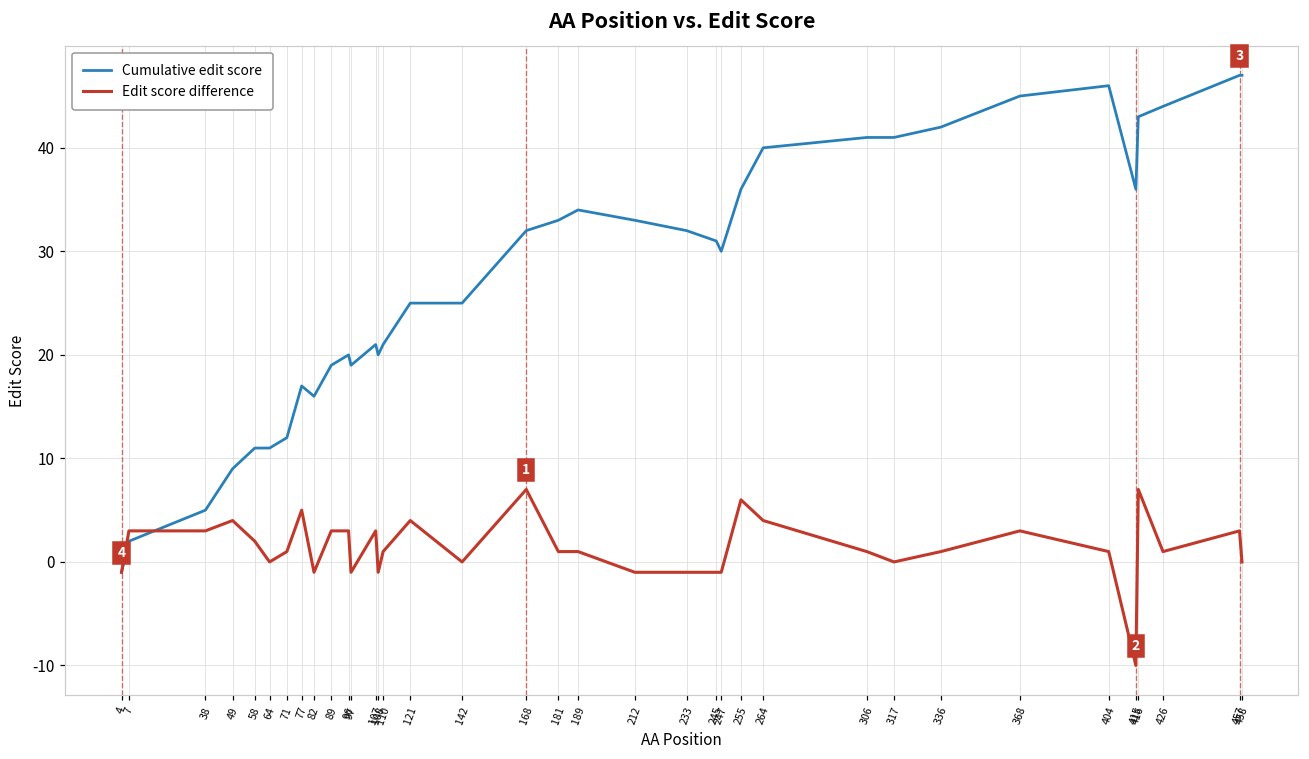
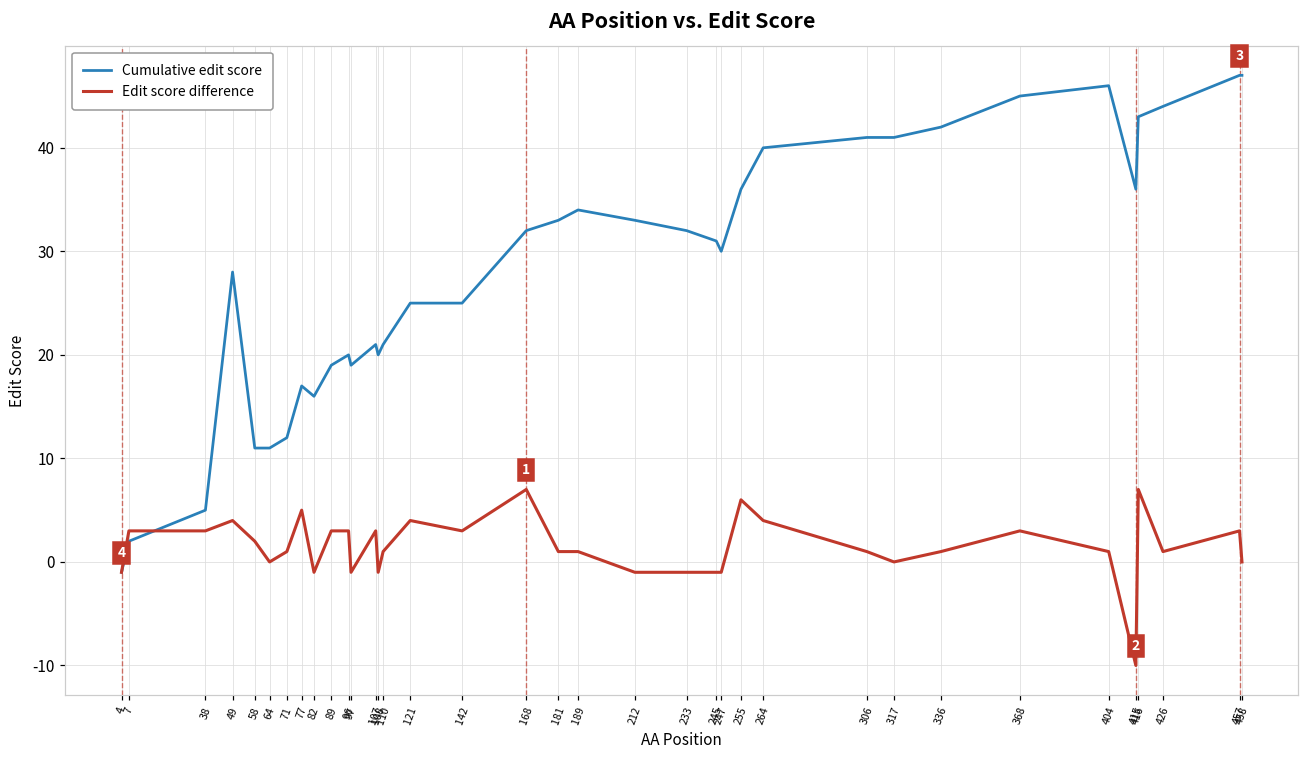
Cumulative edit score, 49: 9 -> 28
Edit score difference, 142: 0 -> 3
